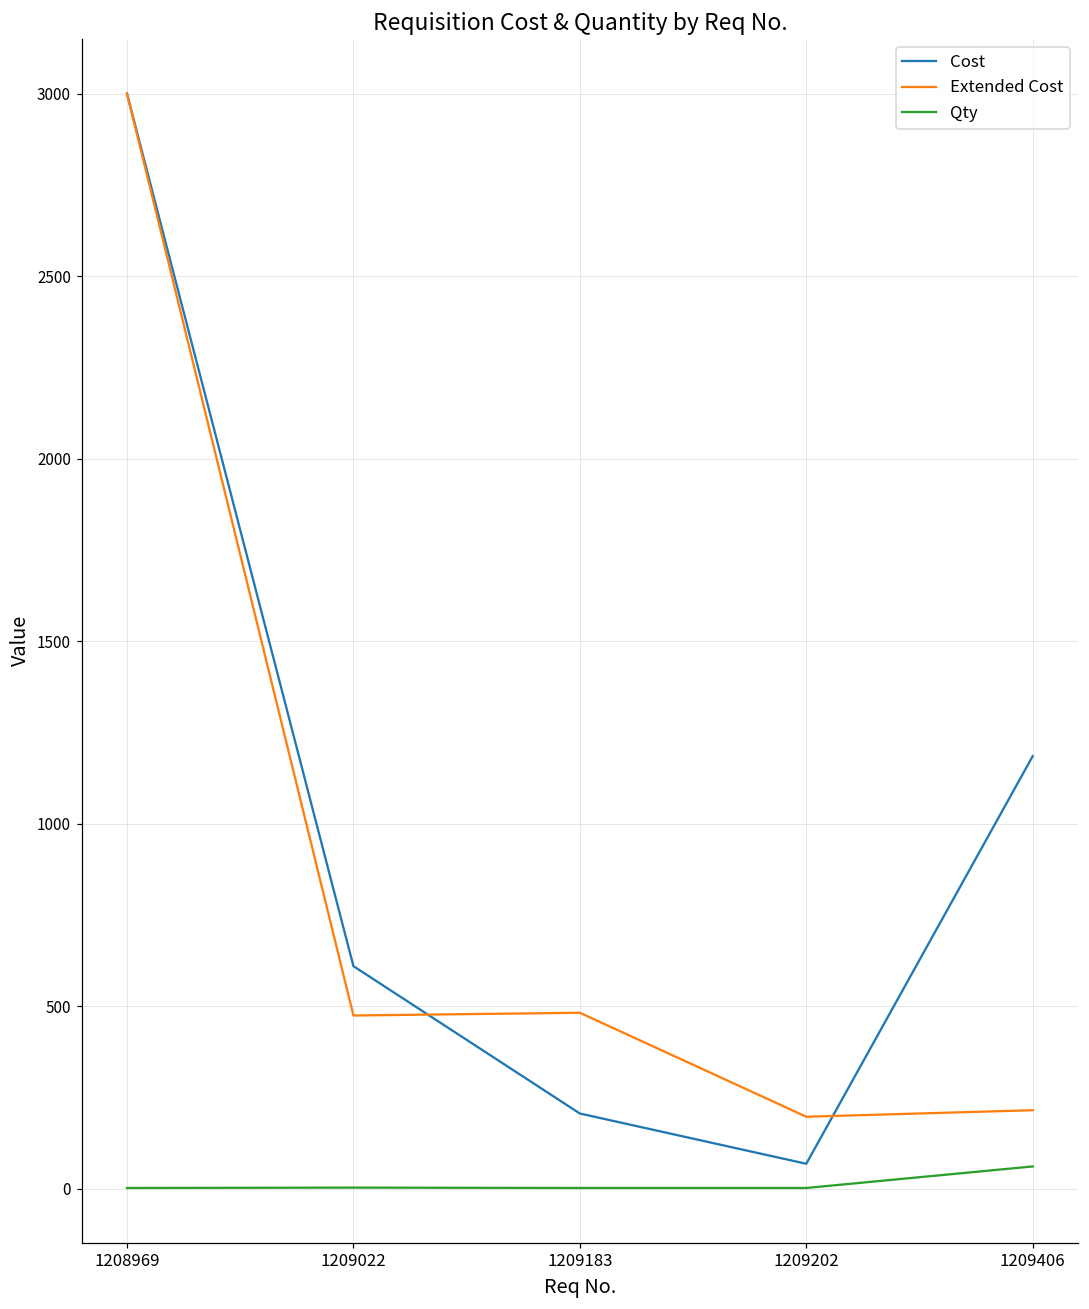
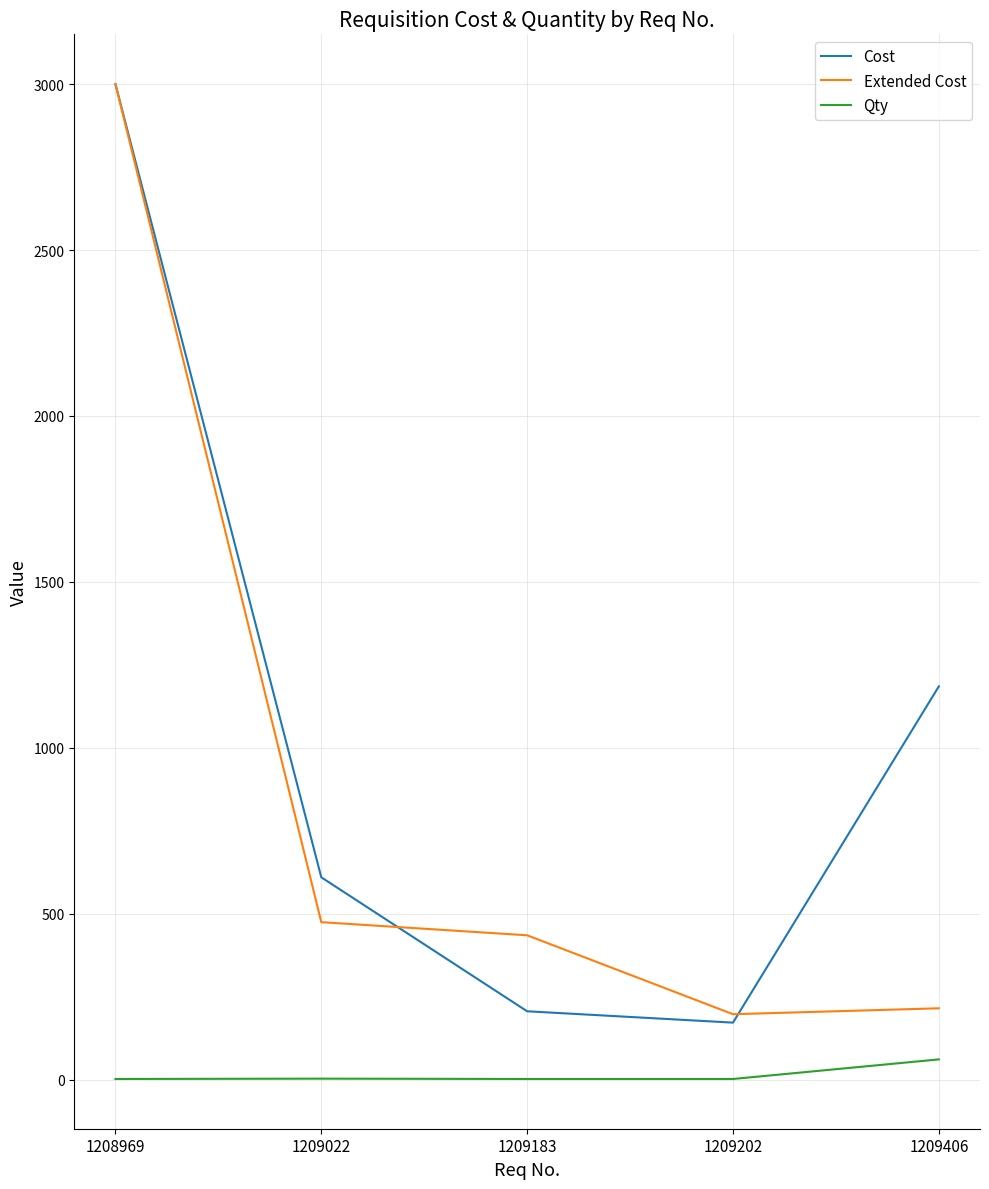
Extended Cost, 1209183: 480 -> 440
Cost, 1209202: 70 -> 170
